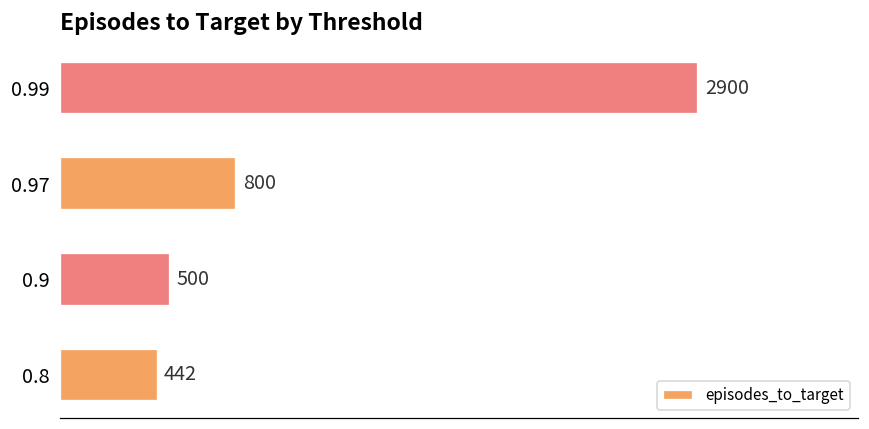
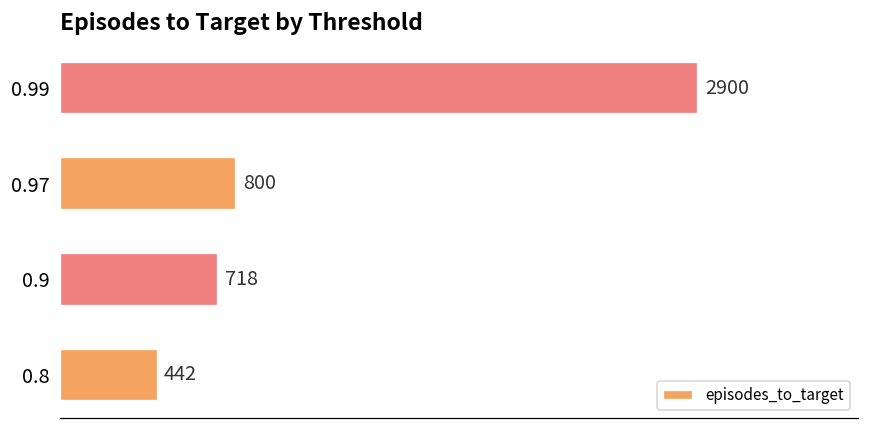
0.9: 500 -> 718
